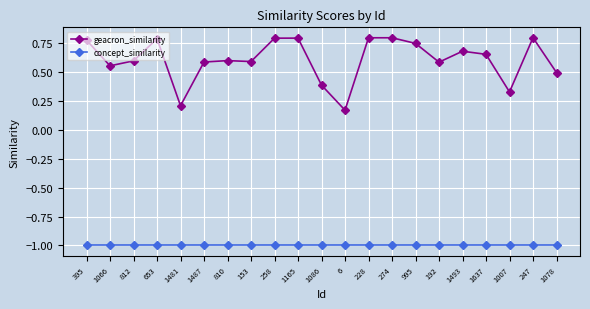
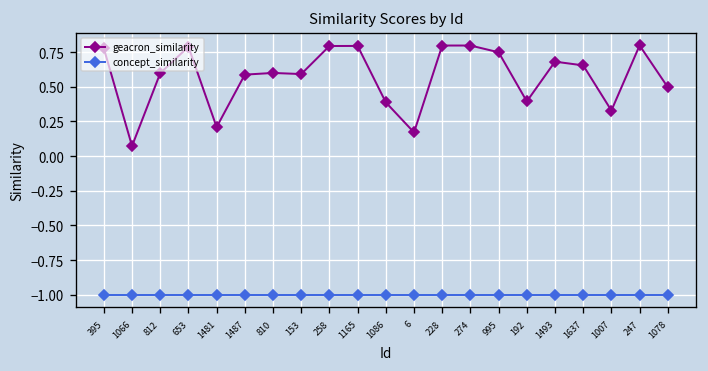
geacron_similarity, 1066: 0.55 -> 0.07
geacron_similarity, 192: 0.59 -> 0.39
